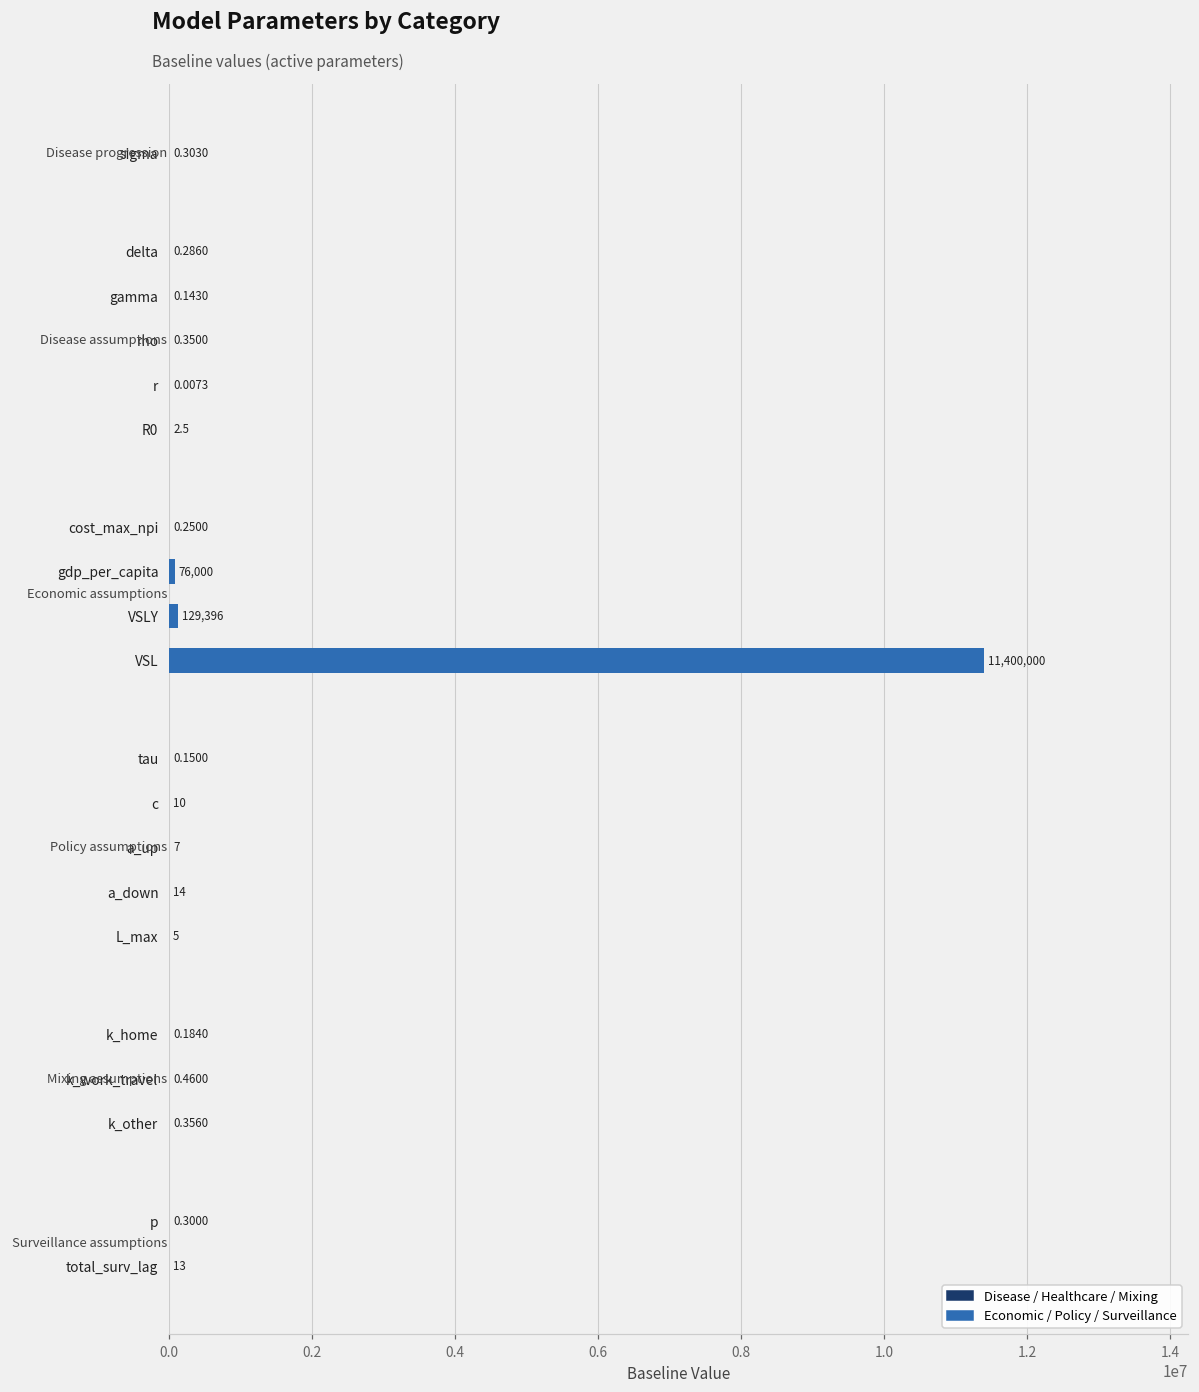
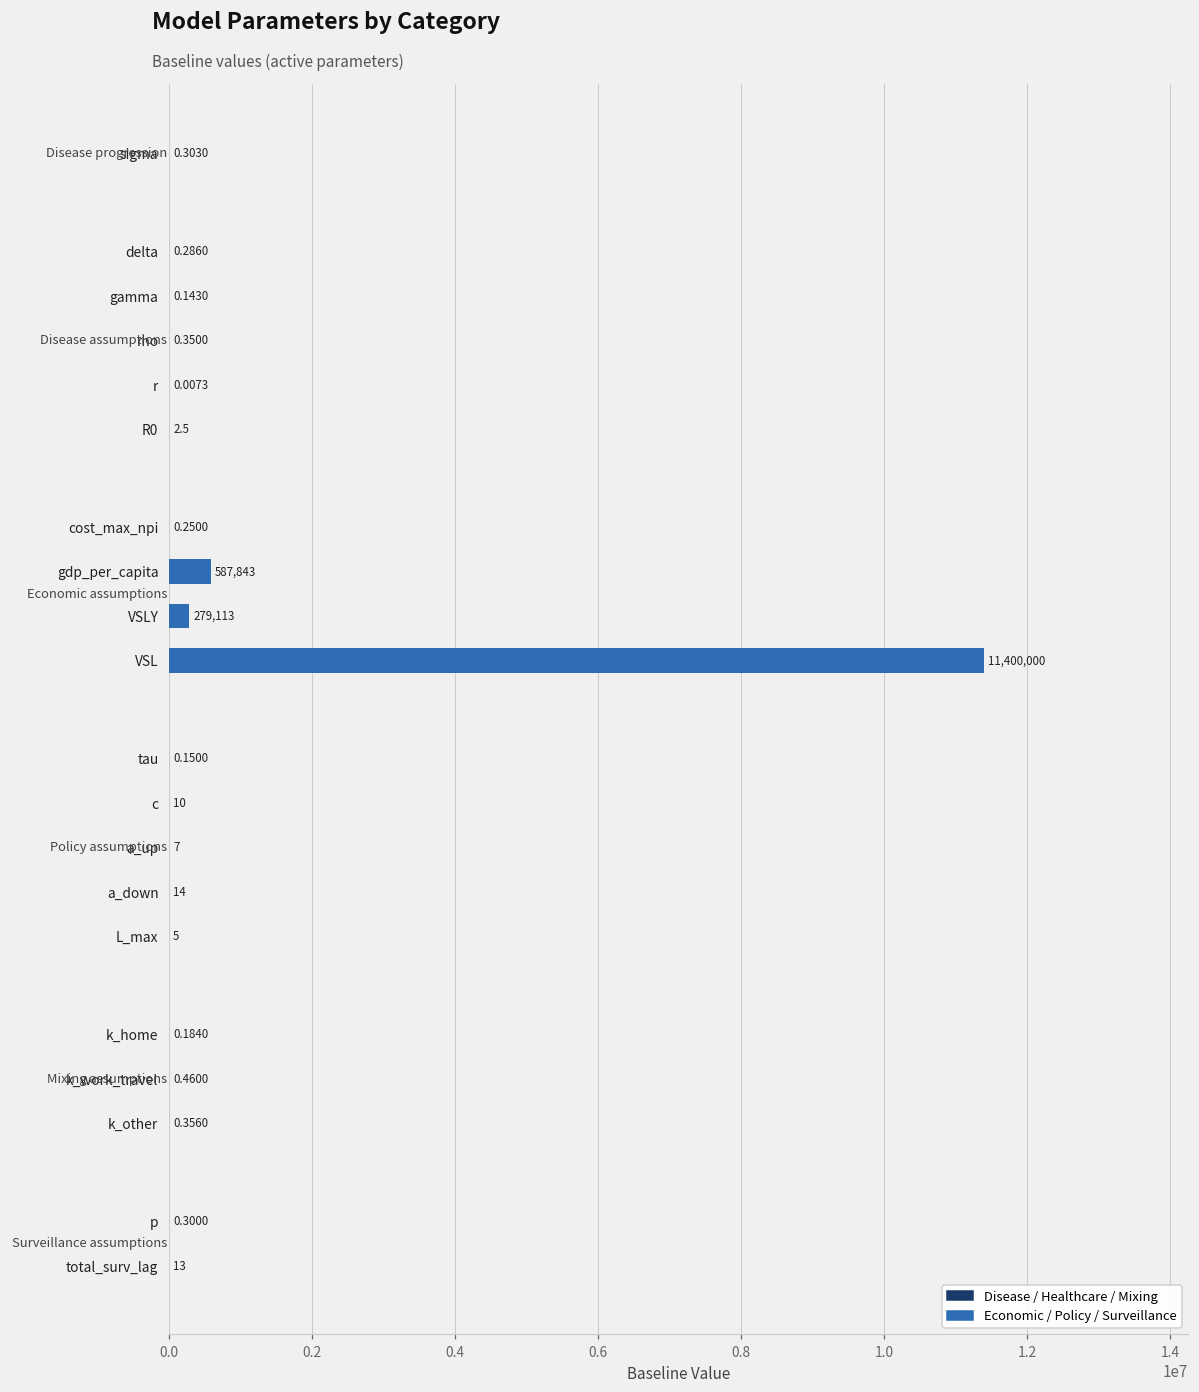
gdp_per_capita: 76,000 -> 587,843
VSLY: 129,396 -> 279,113
